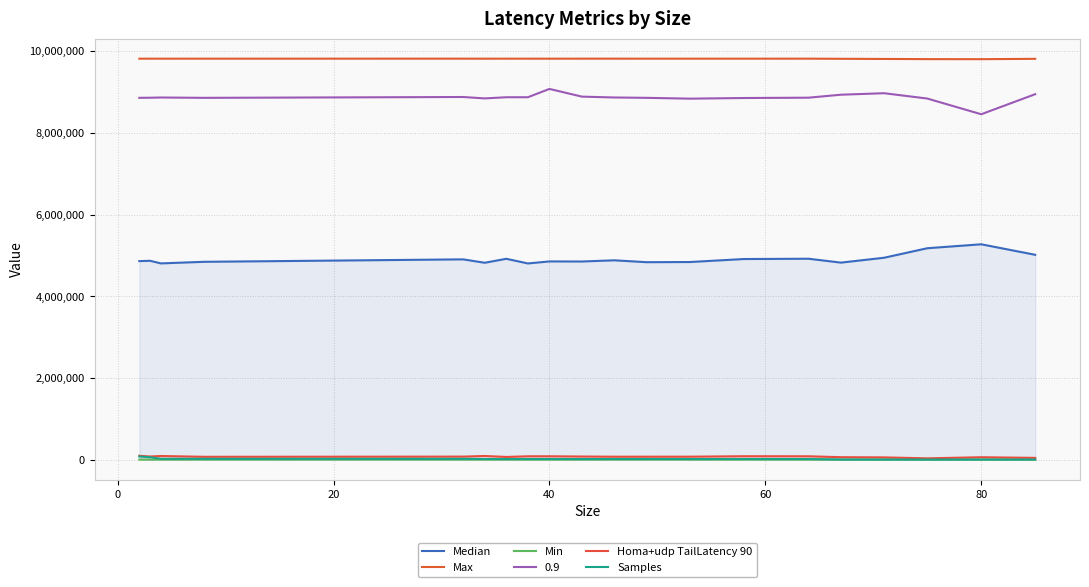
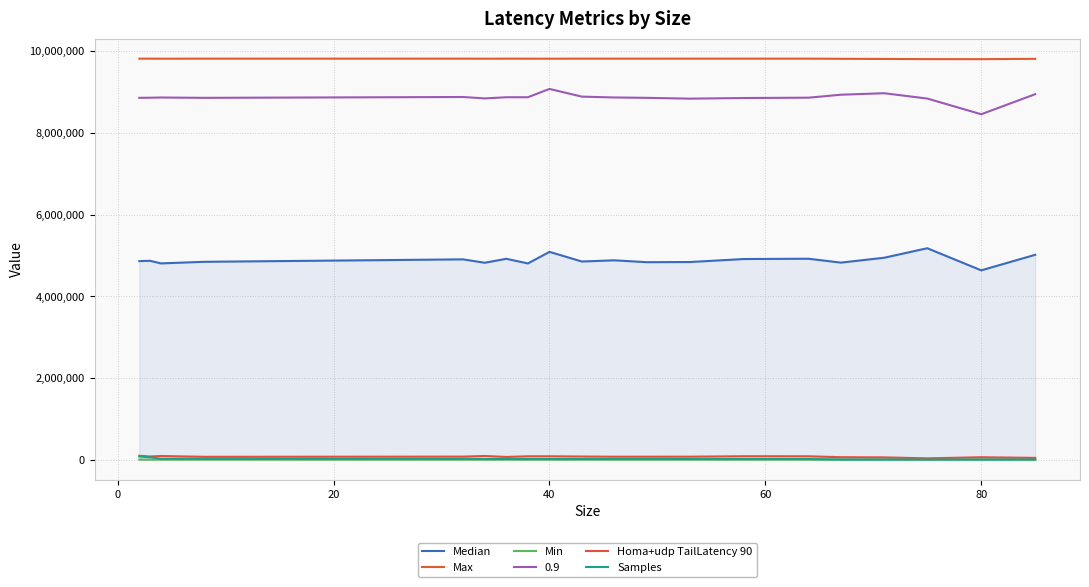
Median, 40: 4,900,000 -> 5,100,000
Median, 80: 5,300,000 -> 4,600,000
